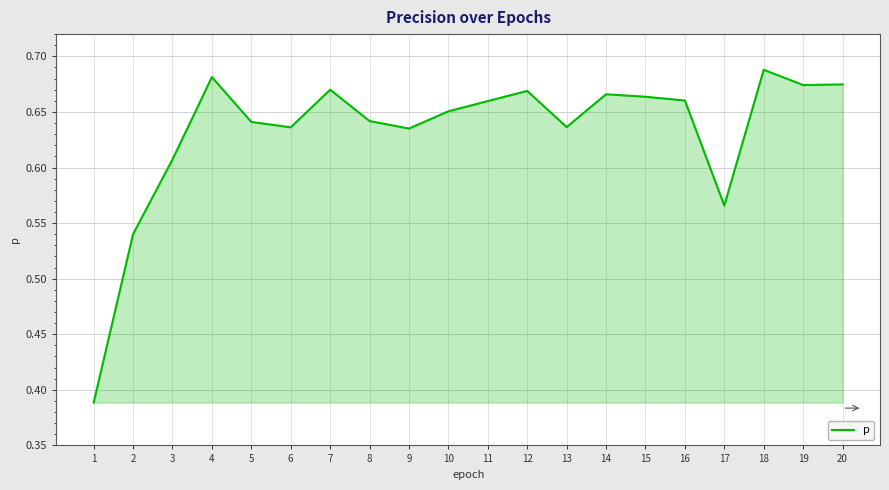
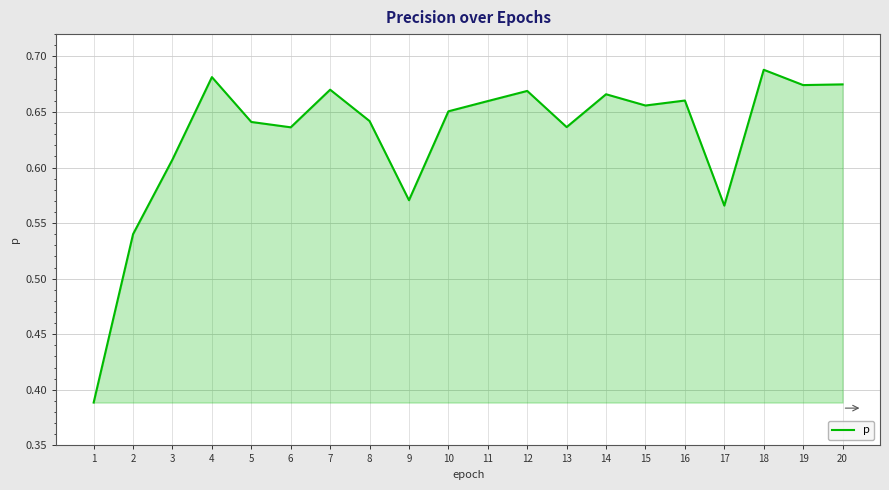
9: 0.635 -> 0.571
15: 0.664 -> 0.656
